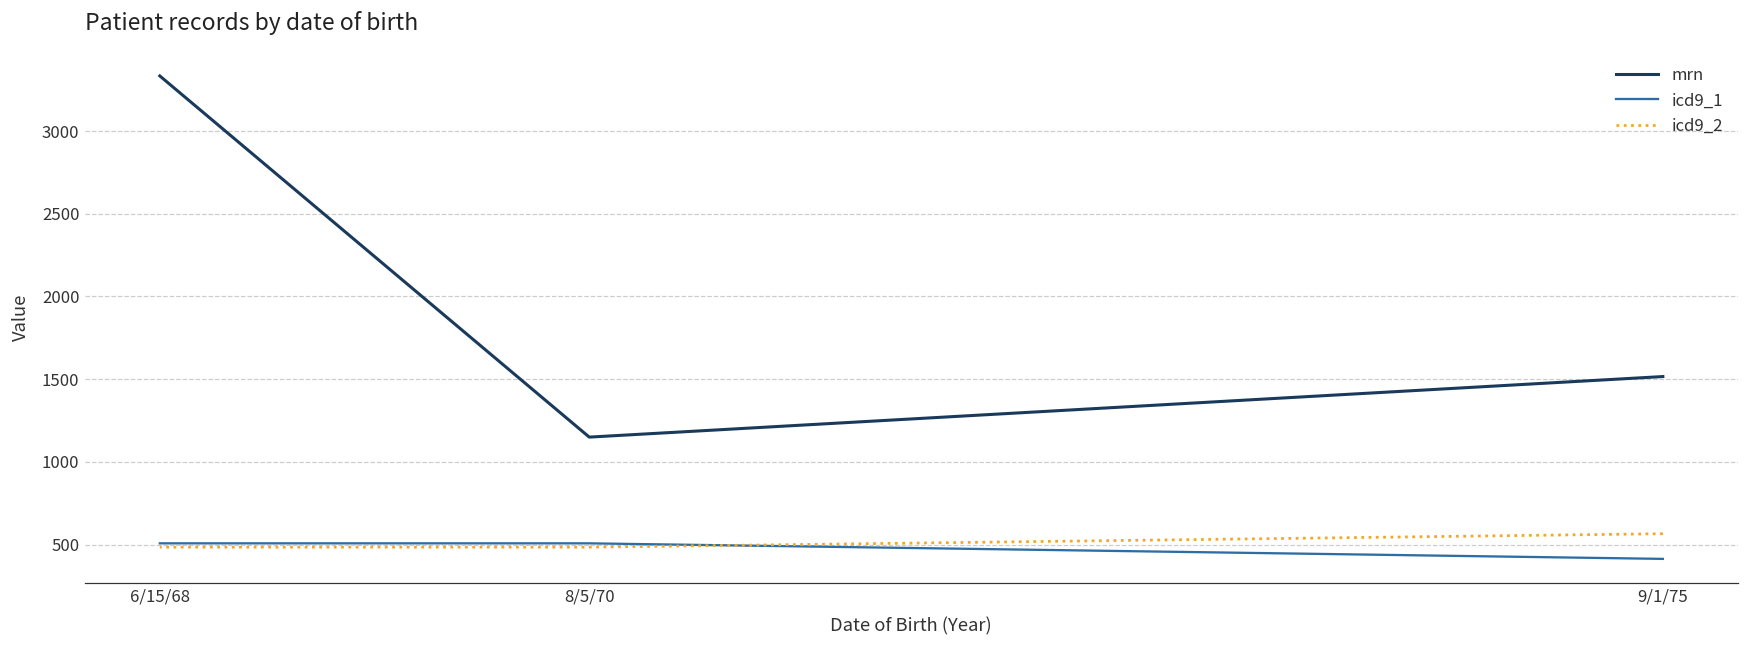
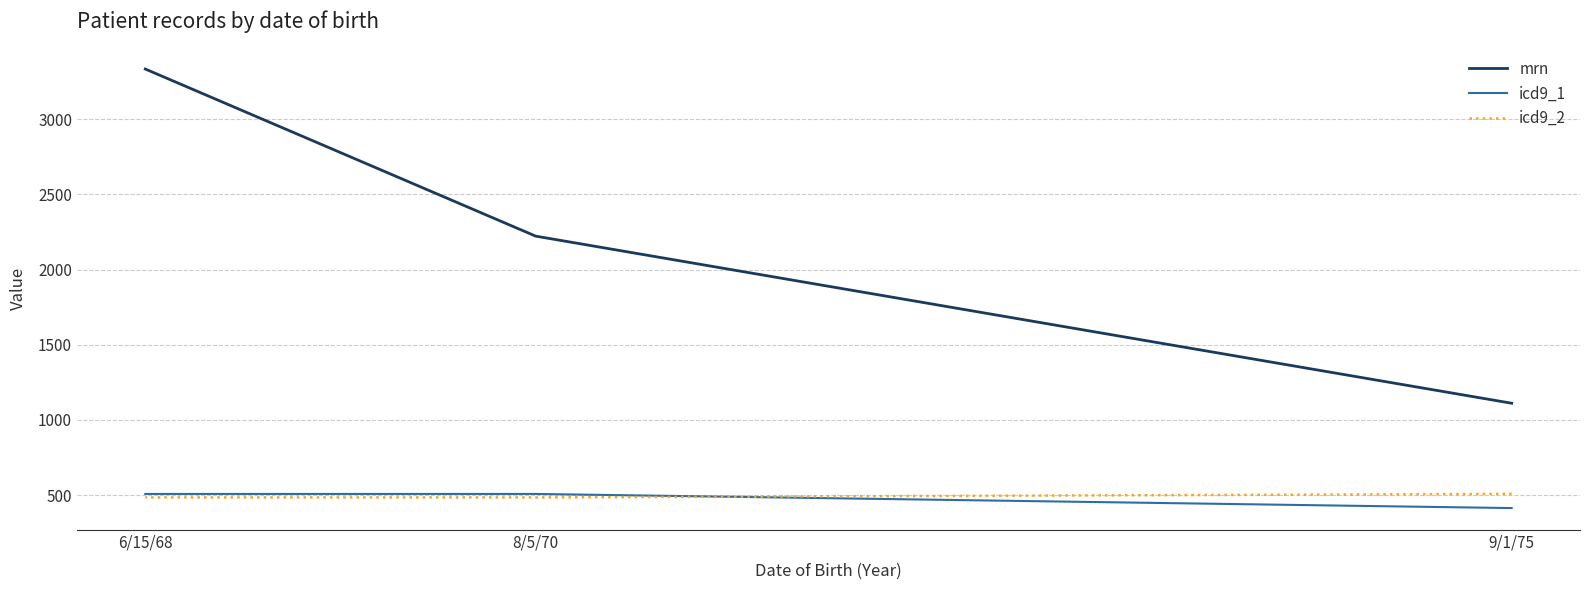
mrn, 8/5/70: 1150 -> 2220
mrn, 9/1/75: 1520 -> 1110
icd9_2, 9/1/75: 570 -> 510
